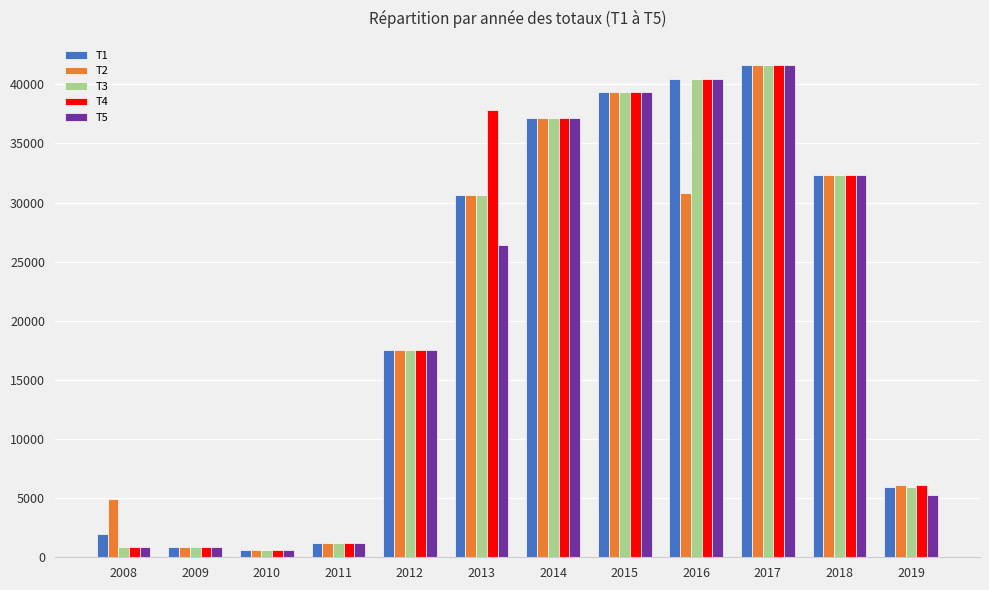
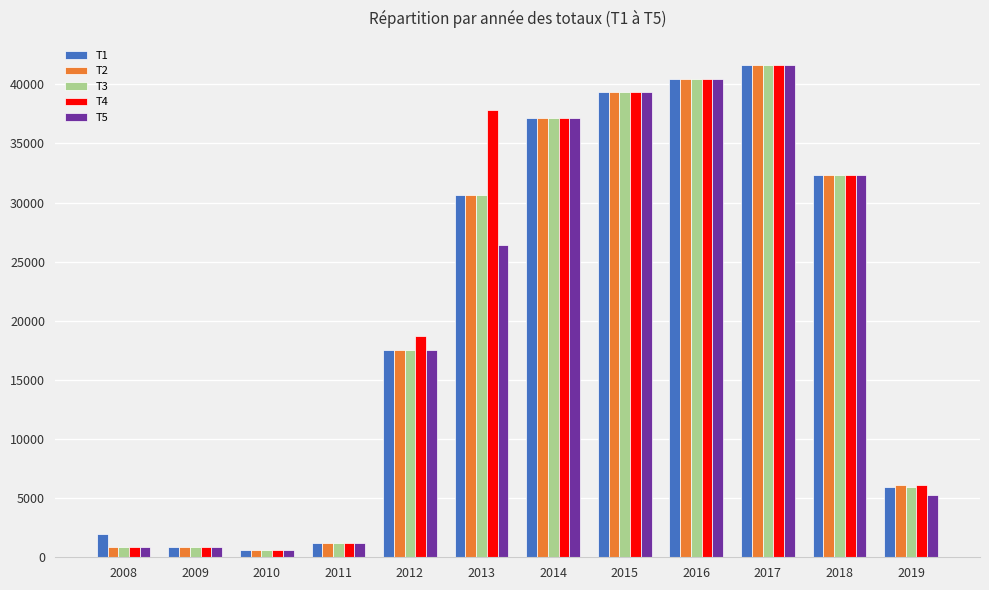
T2, 2008: 5000 -> 900
T4, 2012: 17500 -> 18700
T2, 2016: 30800 -> 40400
